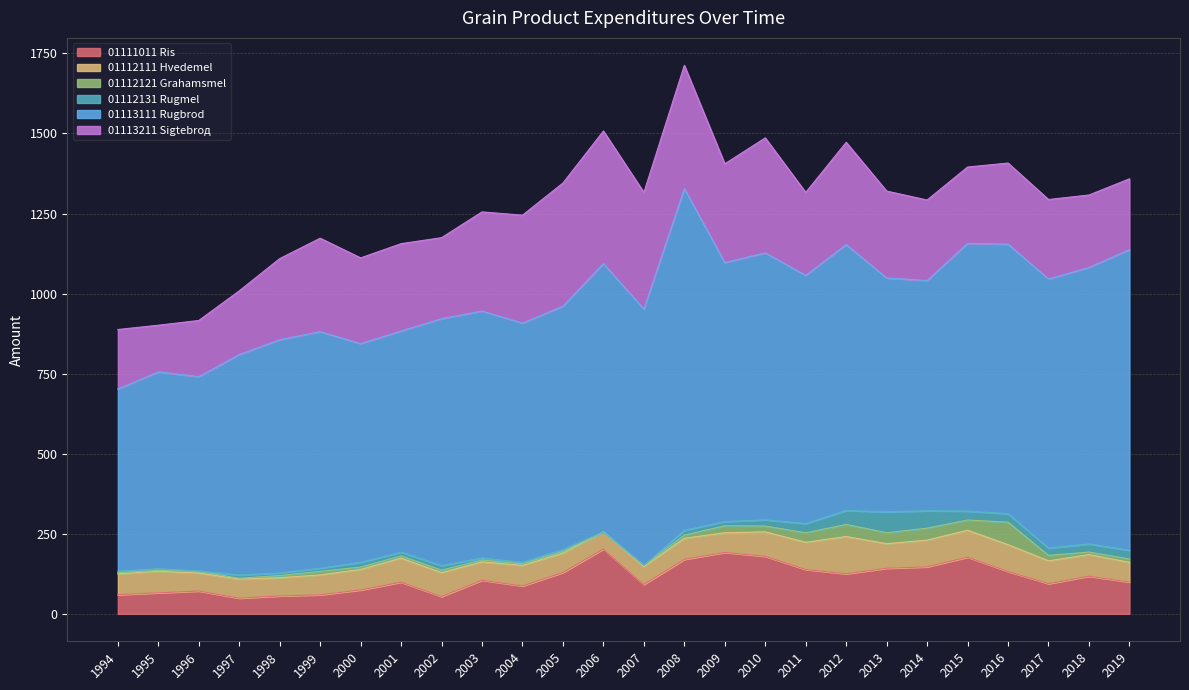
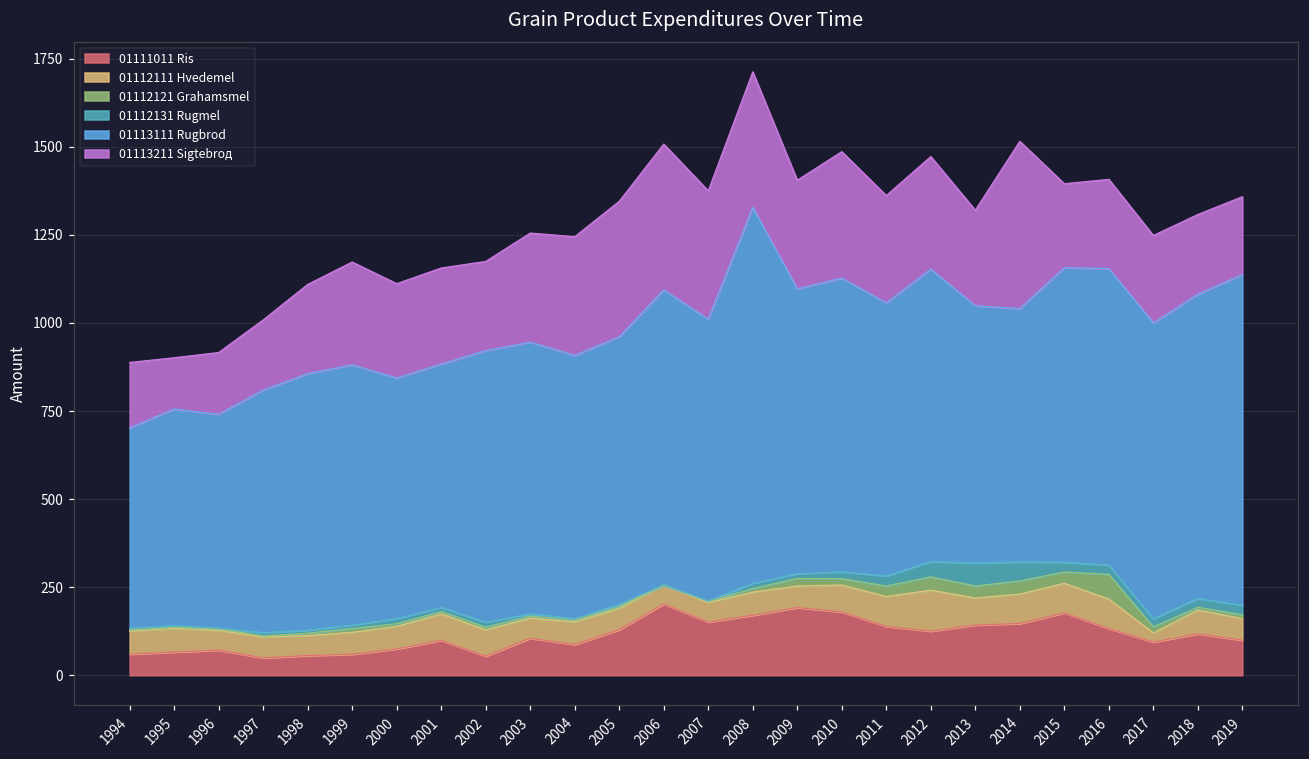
01111011 Ris, 2007: 90 -> 150
01113211 Sigtebrод, 2011: 260 -> 300
01113211 Sigtebrод, 2014: 250 -> 470
01112111 Hvedemel, 2017: 70 -> 30
